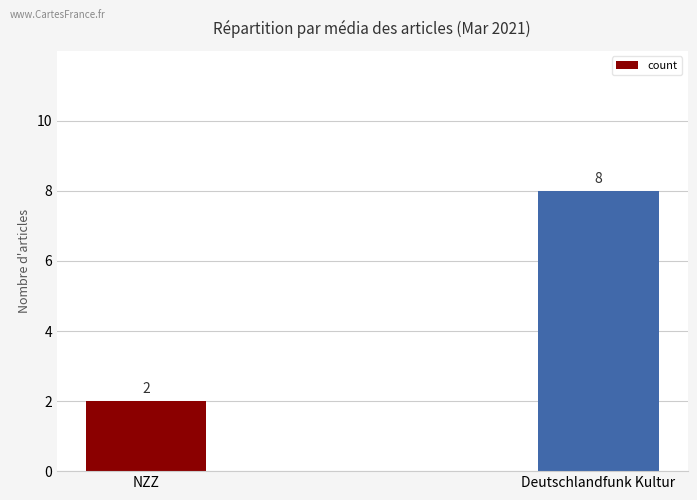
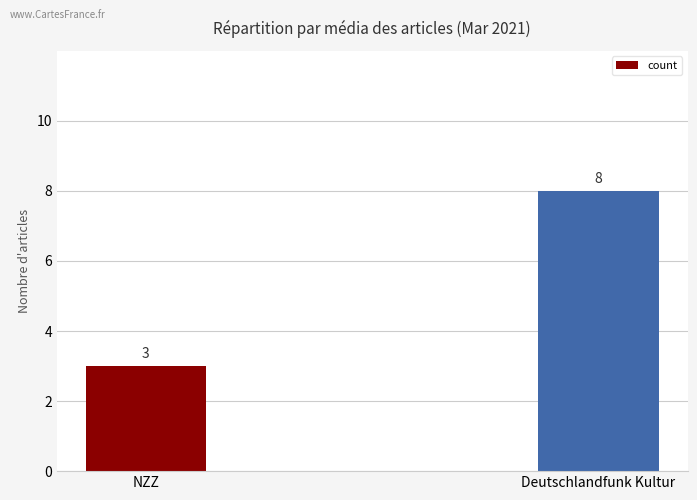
NZZ: 2 -> 3
